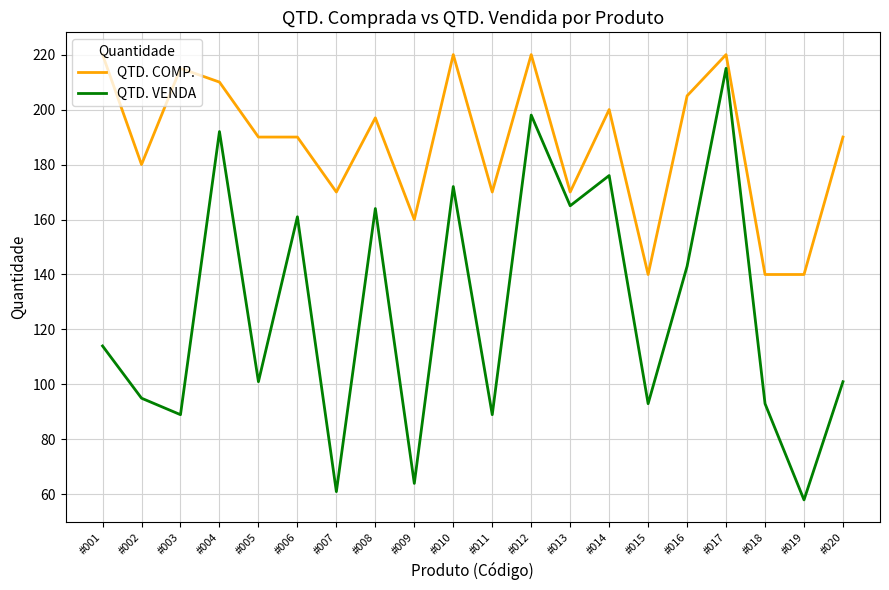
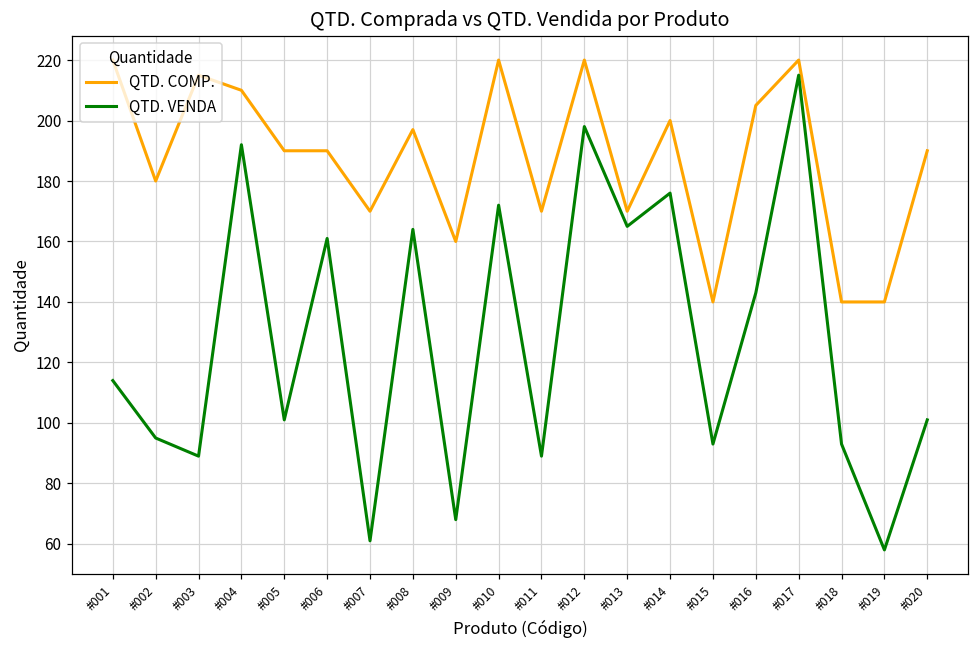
QTD. VENDA, #009: 64 -> 68
